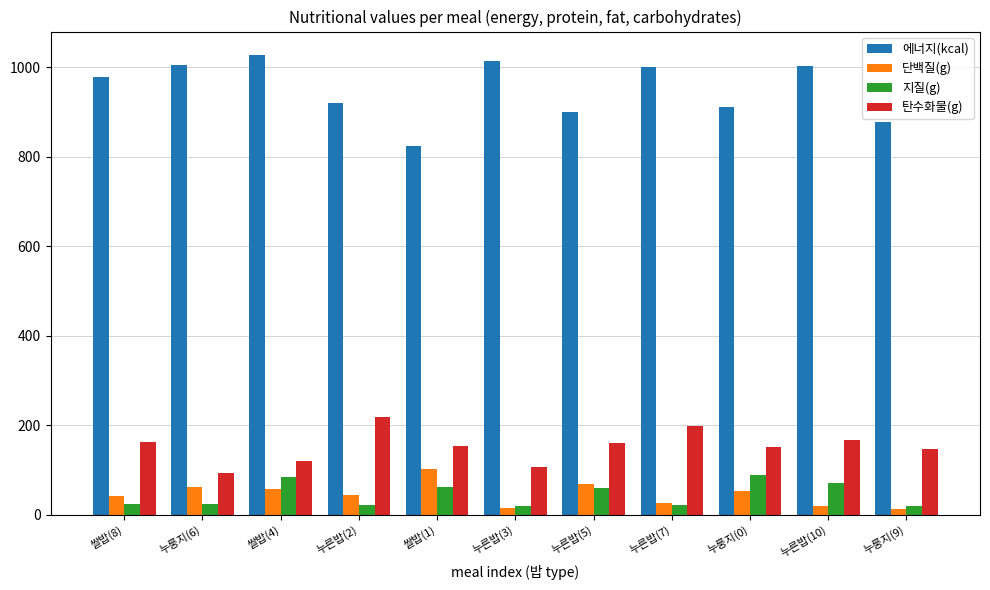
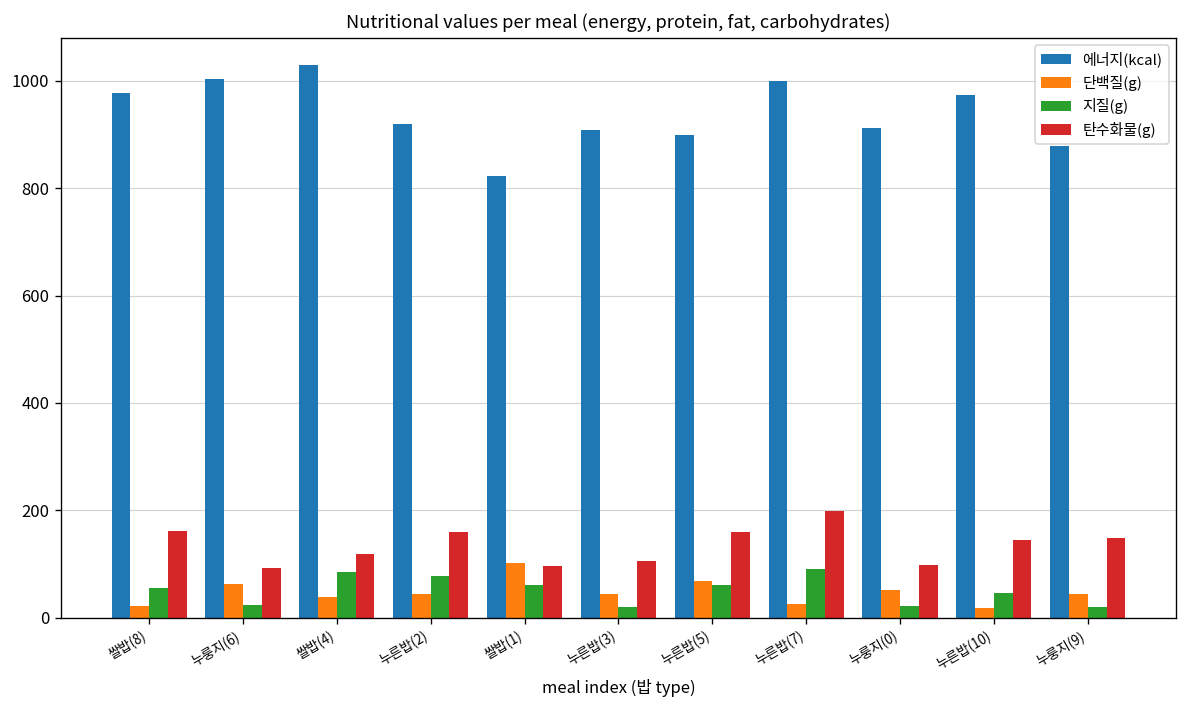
단백질(g), 쌀밥(8): 40 -> 20
지질(g), 쌀밥(8): 20 -> 60
단백질(g), 쌀밥(4): 60 -> 40
지질(g), 누른밥(2): 20 -> 80
탄수화물(g), 누른밥(2): 220 -> 160
탄수화물(g), 쌀밥(1): 150 -> 100
에너지(kcal), 누른밥(3): 1010 -> 910
단백질(g), 누른밥(3): 10 -> 40
지질(g), 누른밥(7): 20 -> 90
지질(g), 누룽지(0): 90 -> 20
탄수화물(g), 누룽지(0): 150 -> 100
에너지(kcal), 누른밥(10): 1000 -> 970
지질(g), 누른밥(10): 70 -> 50
탄수화물(g), 누른밥(10): 170 -> 140
단백질(g), 누룽지(9): 10 -> 40
